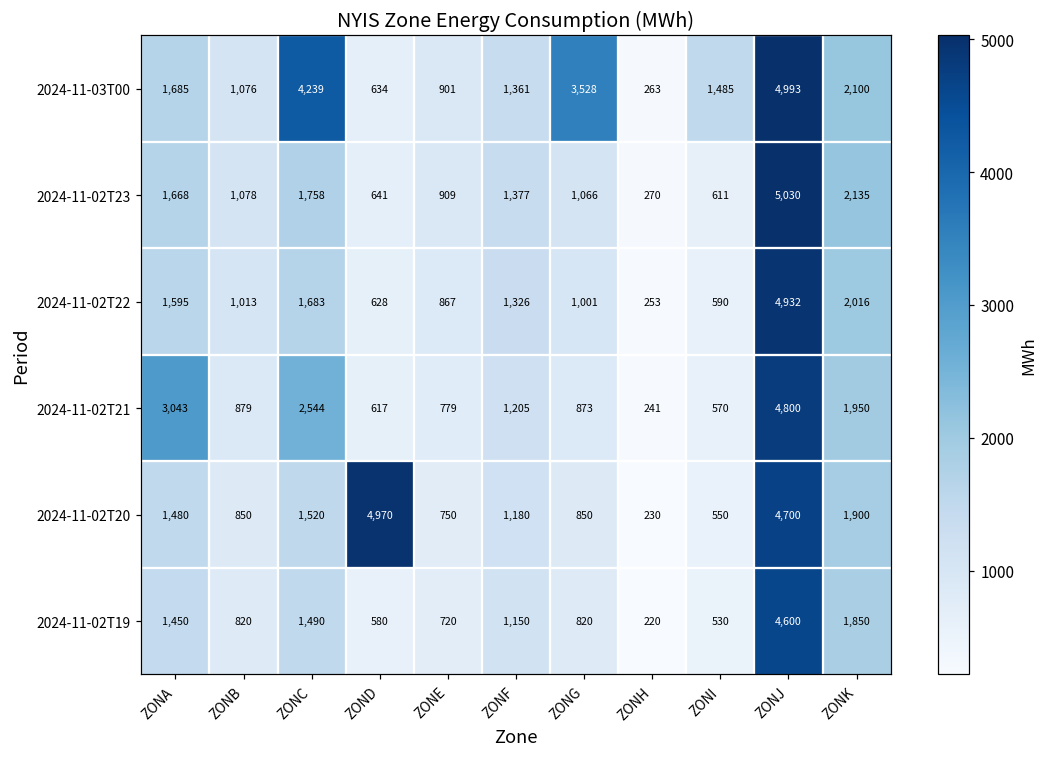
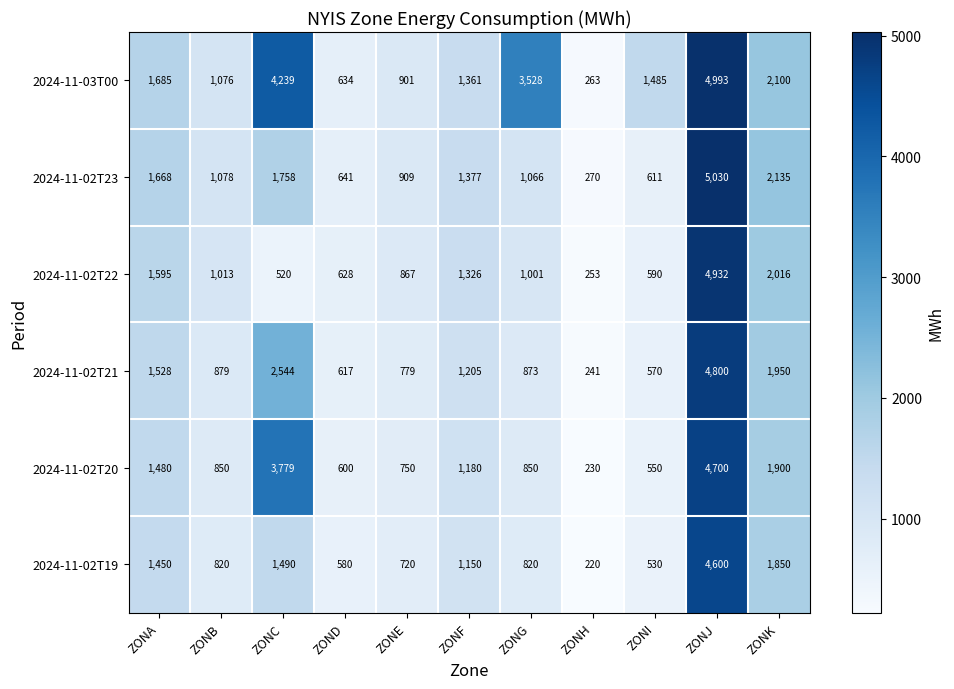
2024-11-02T22, ZONC: 1,683 -> 520
2024-11-02T21, ZONA: 3,043 -> 1,528
2024-11-02T20, ZONC: 1,520 -> 3,779
2024-11-02T20, ZOND: 4,970 -> 600
